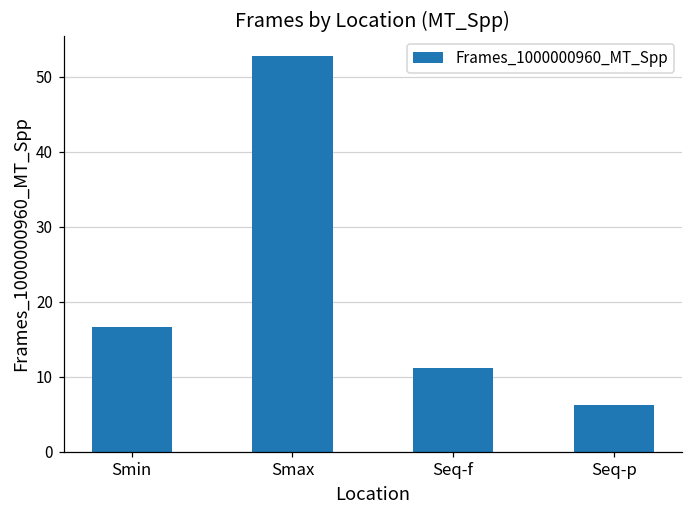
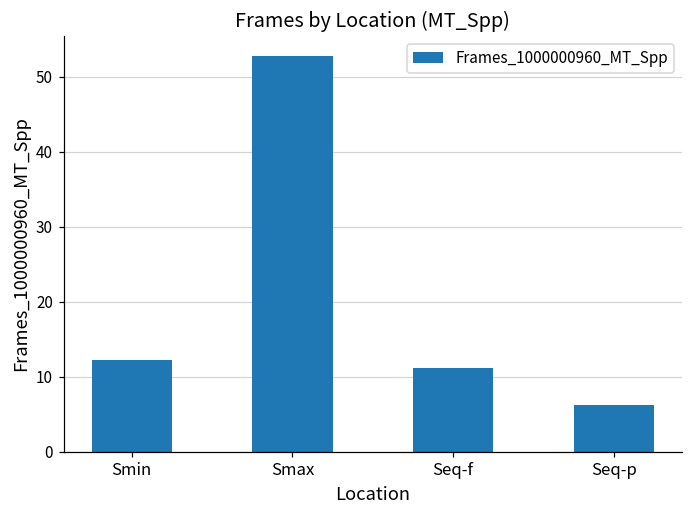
Smin: 17 -> 12
